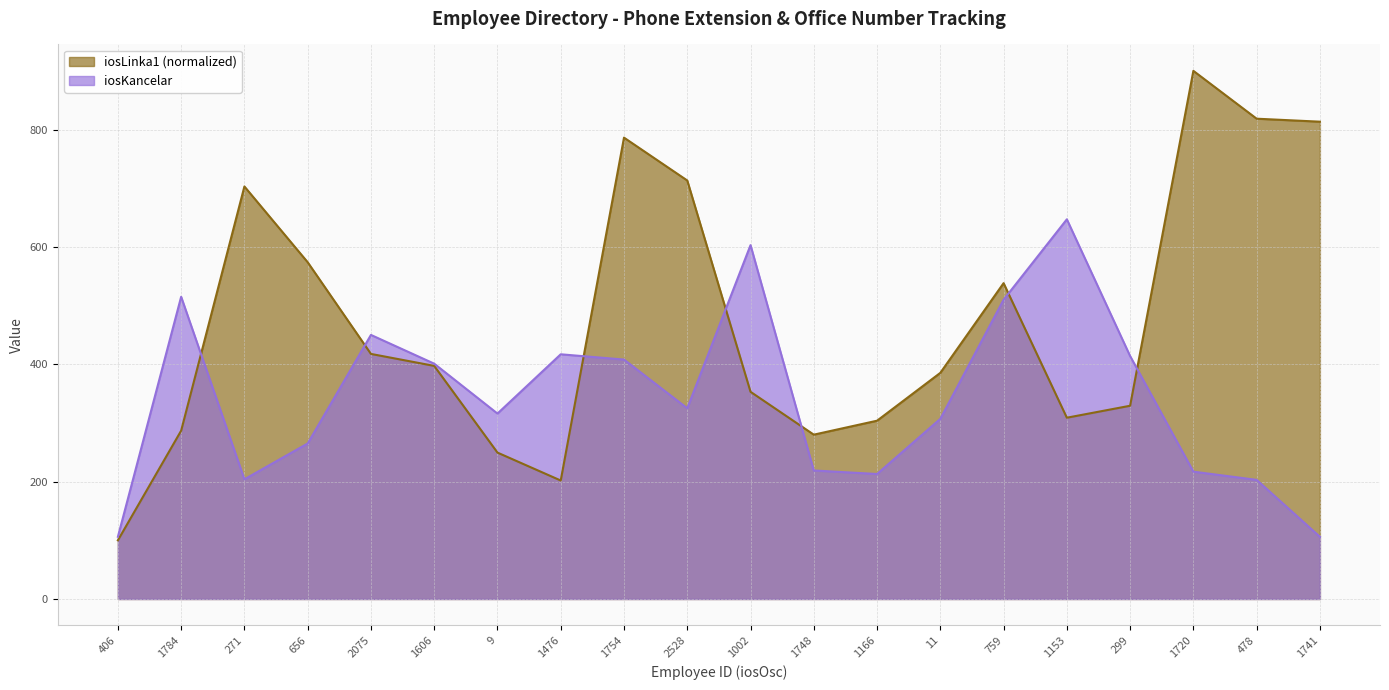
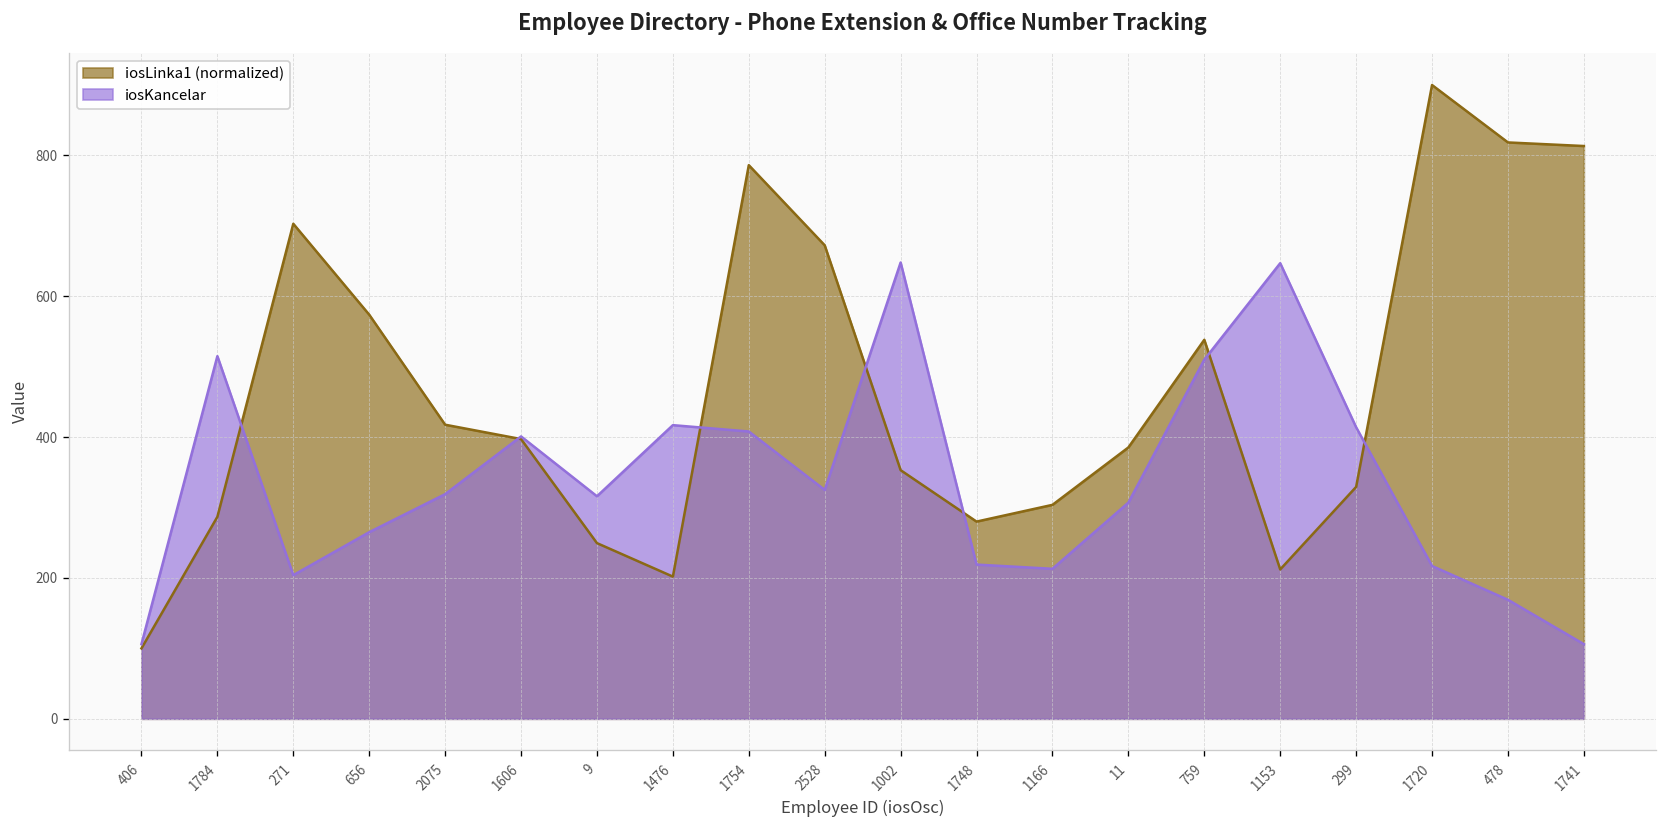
iosKancelar, 2075: 450 -> 320
iosLinka1 (normalized), 2528: 710 -> 670
iosKancelar, 1002: 600 -> 650
iosLinka1 (normalized), 1153: 310 -> 210
iosKancelar, 478: 200 -> 170
